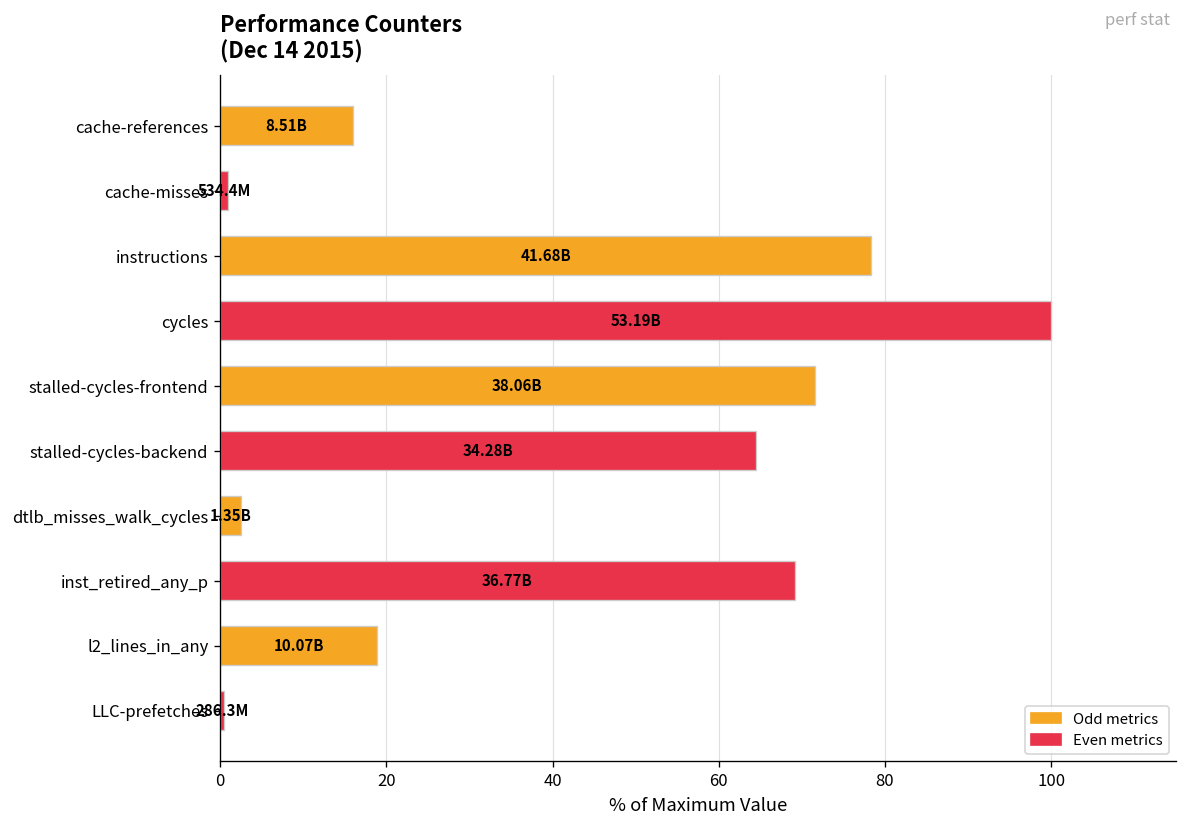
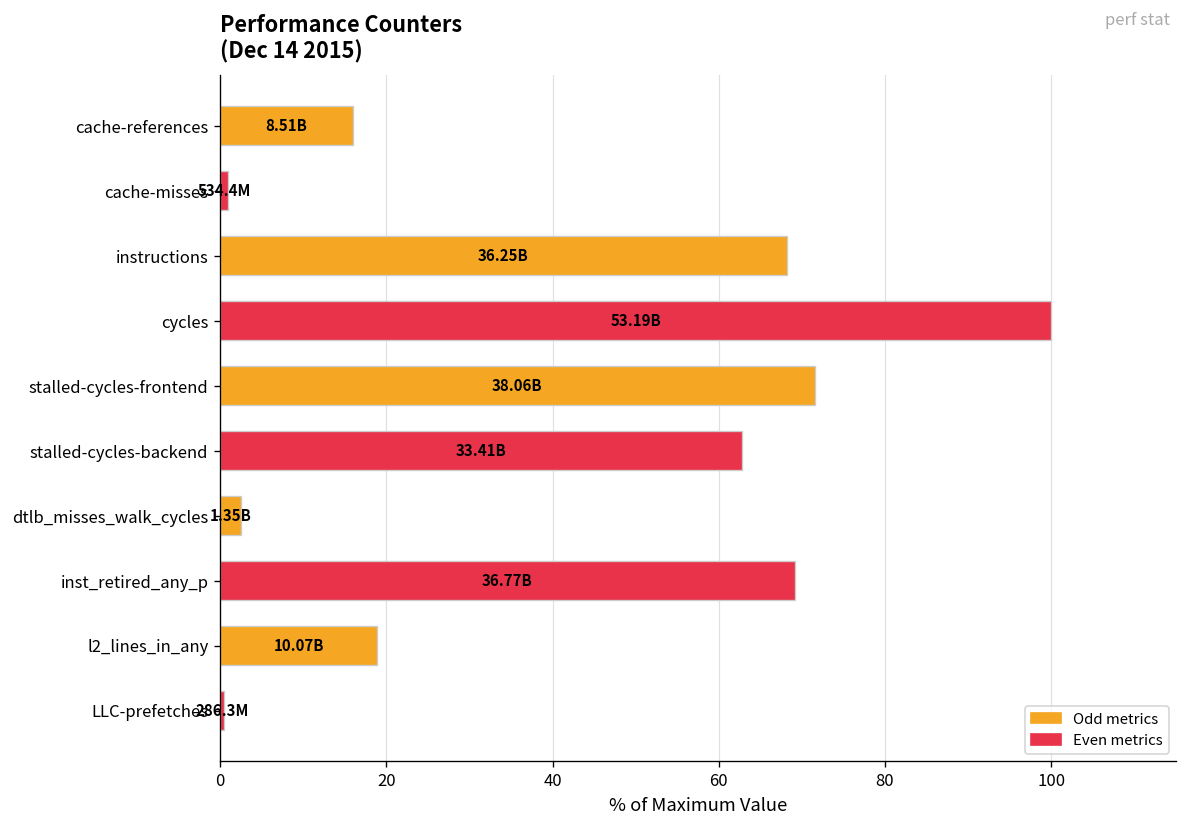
instructions: 41.68B -> 36.25B
stalled-cycles-backend: 34.28B -> 33.41B
